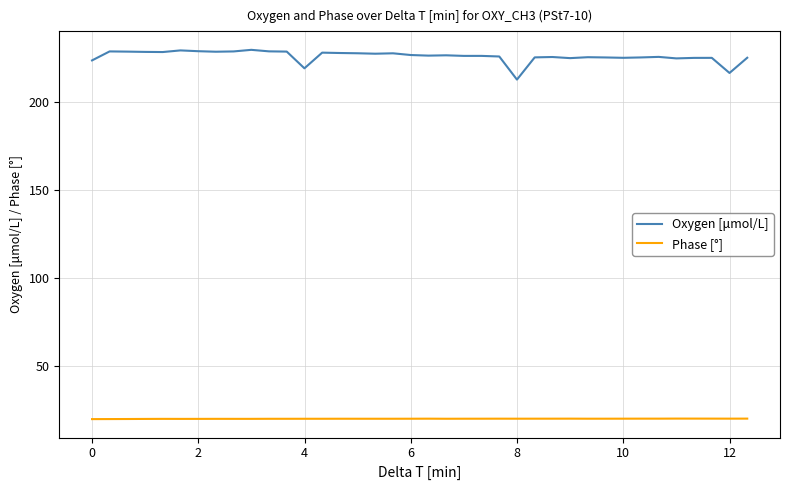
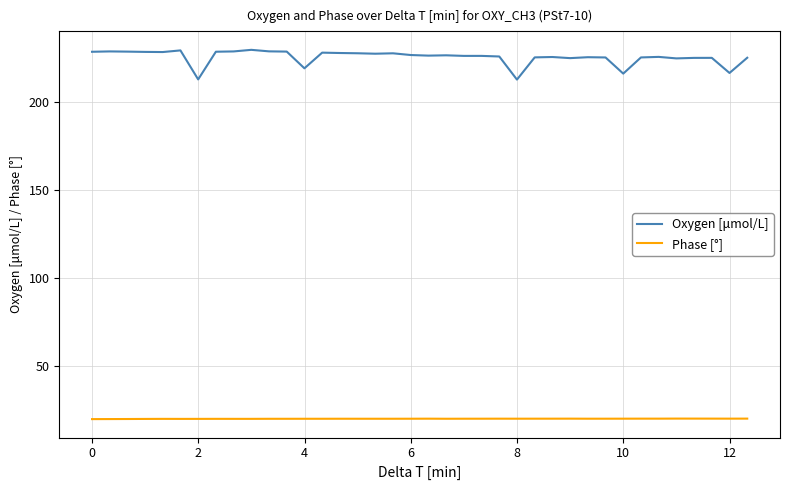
Oxygen [μmol/L], 0: 224 -> 228
Oxygen [μmol/L], 2: 229 -> 213
Oxygen [μmol/L], 10: 225 -> 216
